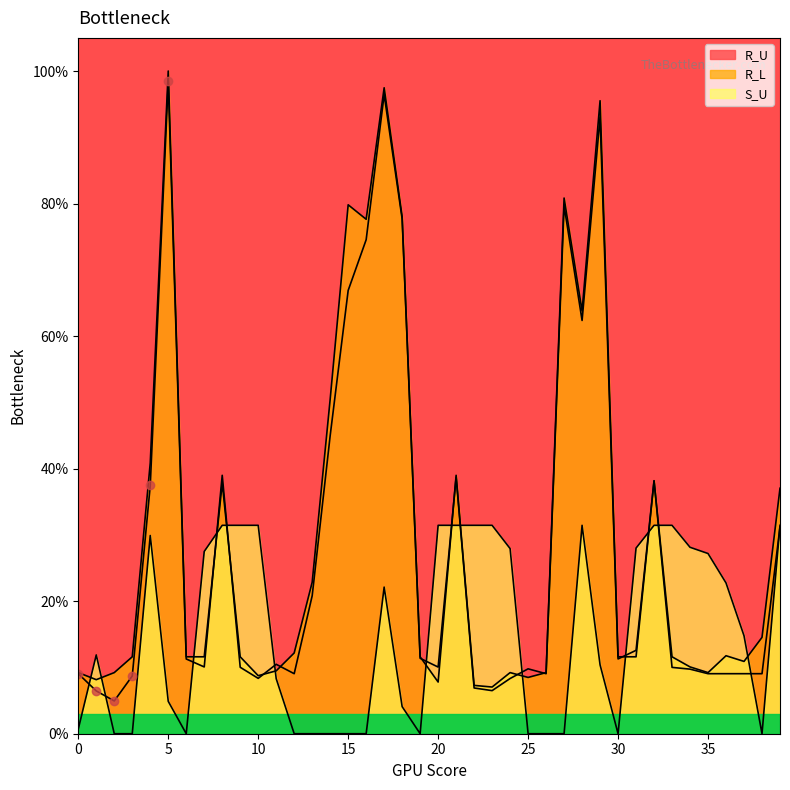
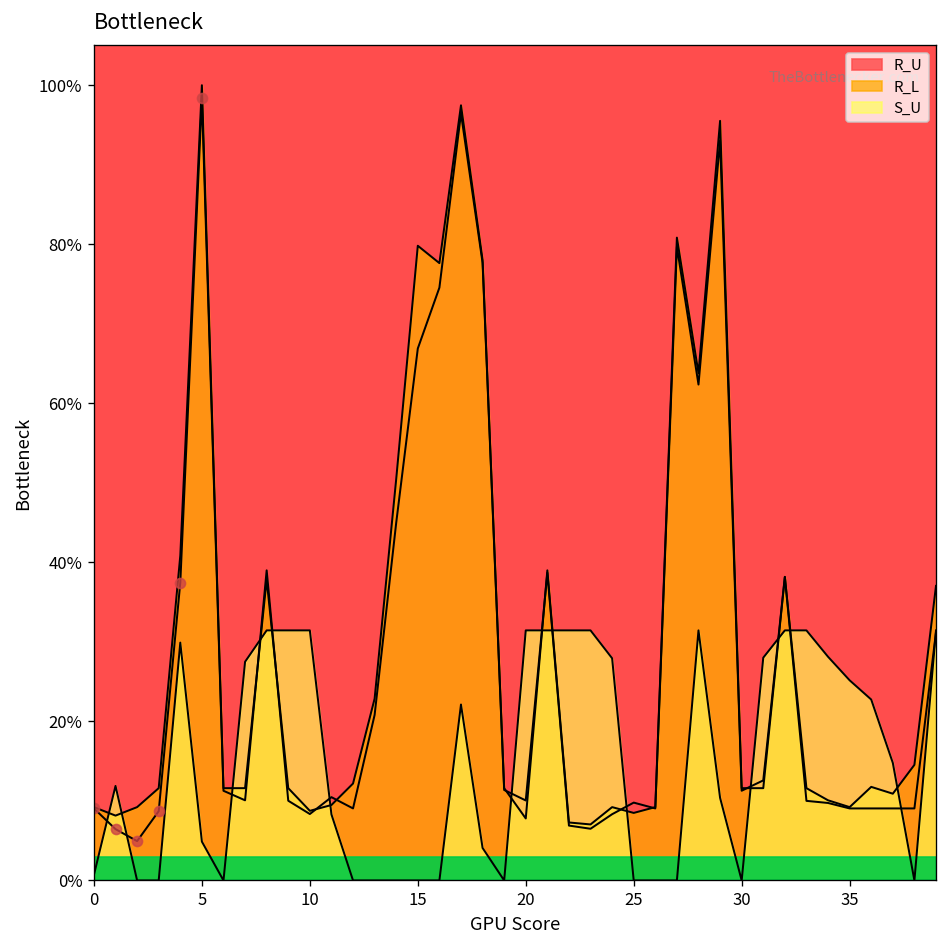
S_U, 35: 27% -> 25%
